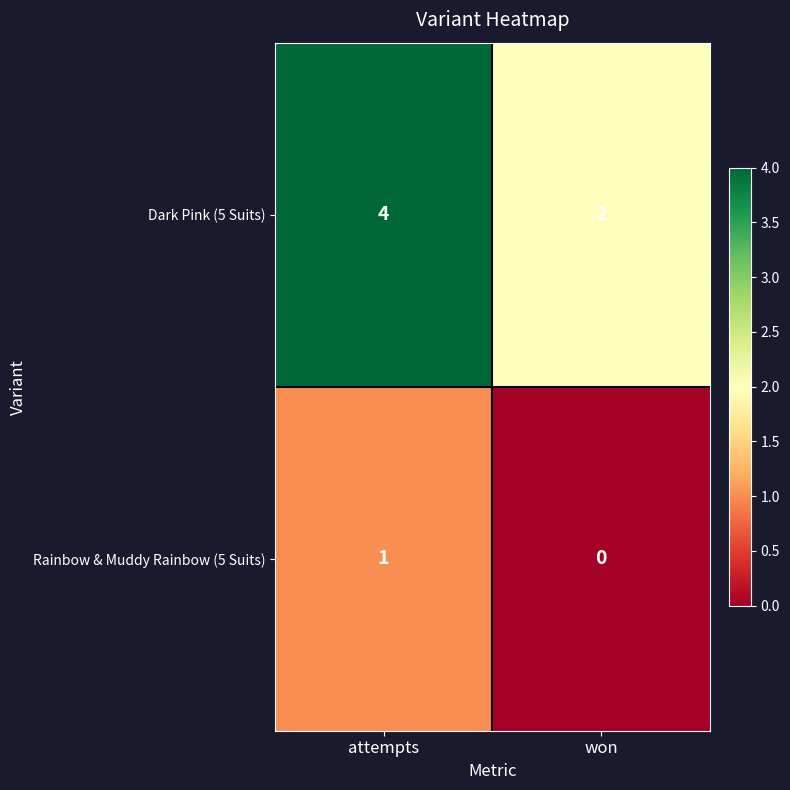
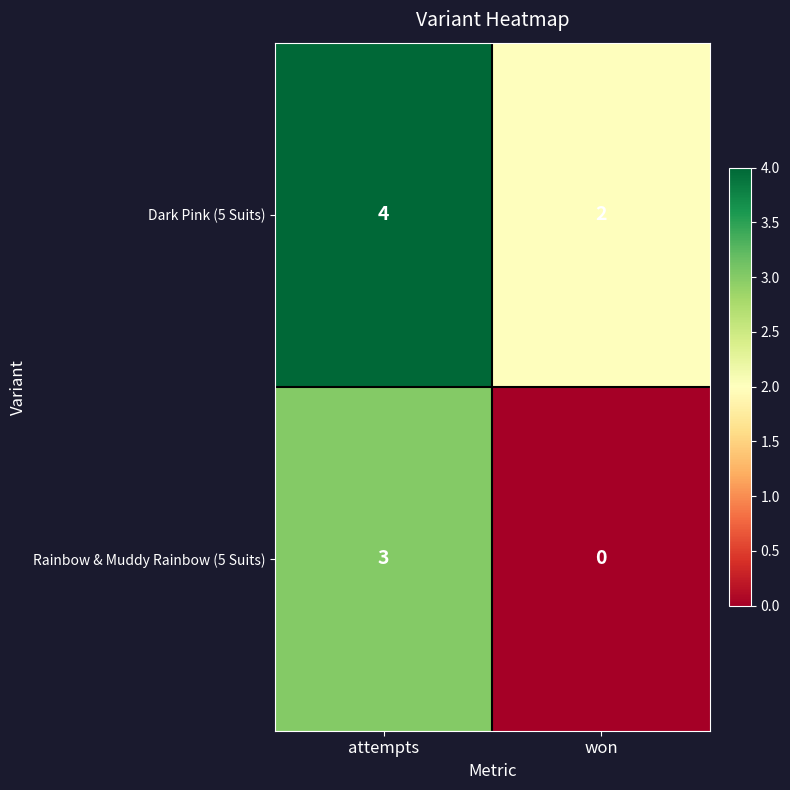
Rainbow & Muddy Rainbow (5 Suits), attempts: 1 -> 3
